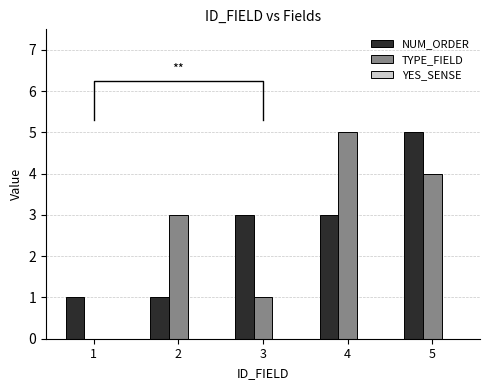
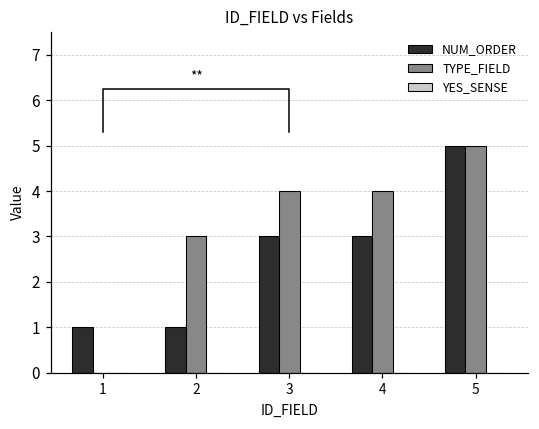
TYPE_FIELD, 3: 1 -> 4
TYPE_FIELD, 4: 5 -> 4
TYPE_FIELD, 5: 4 -> 5
